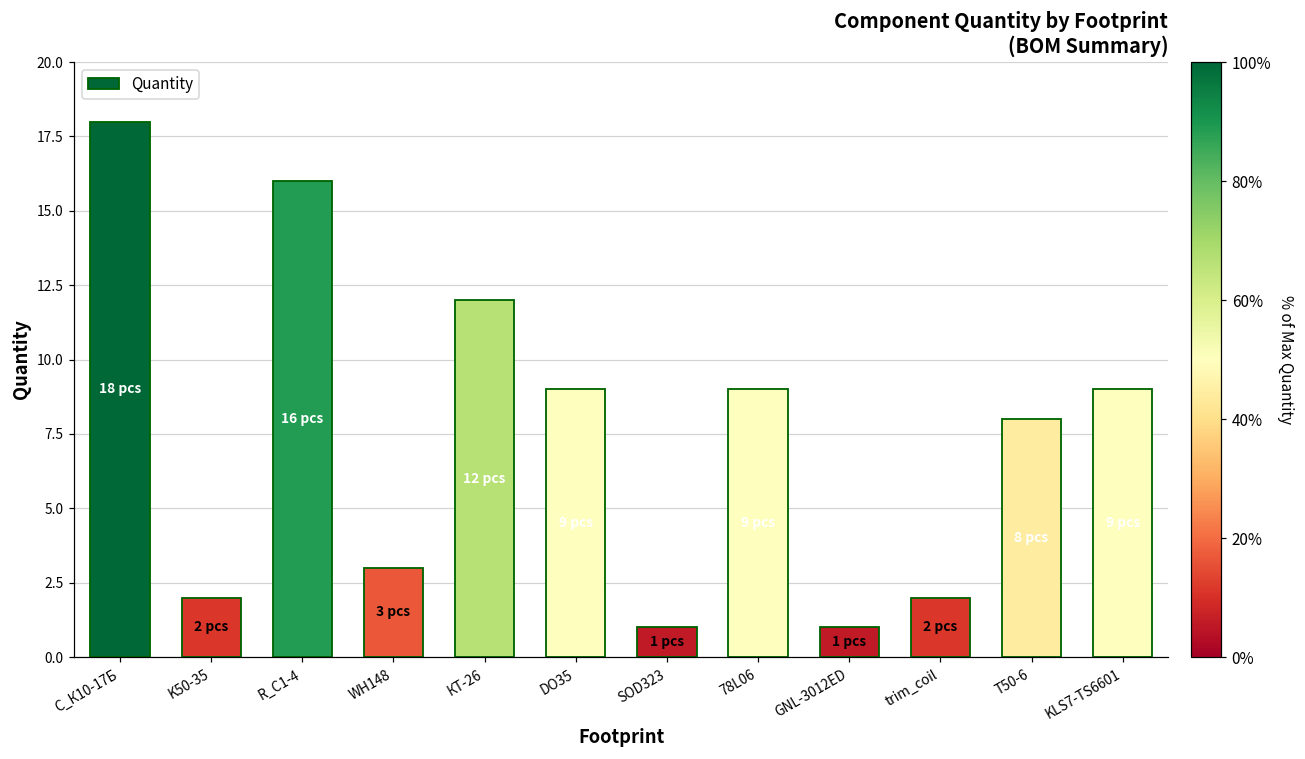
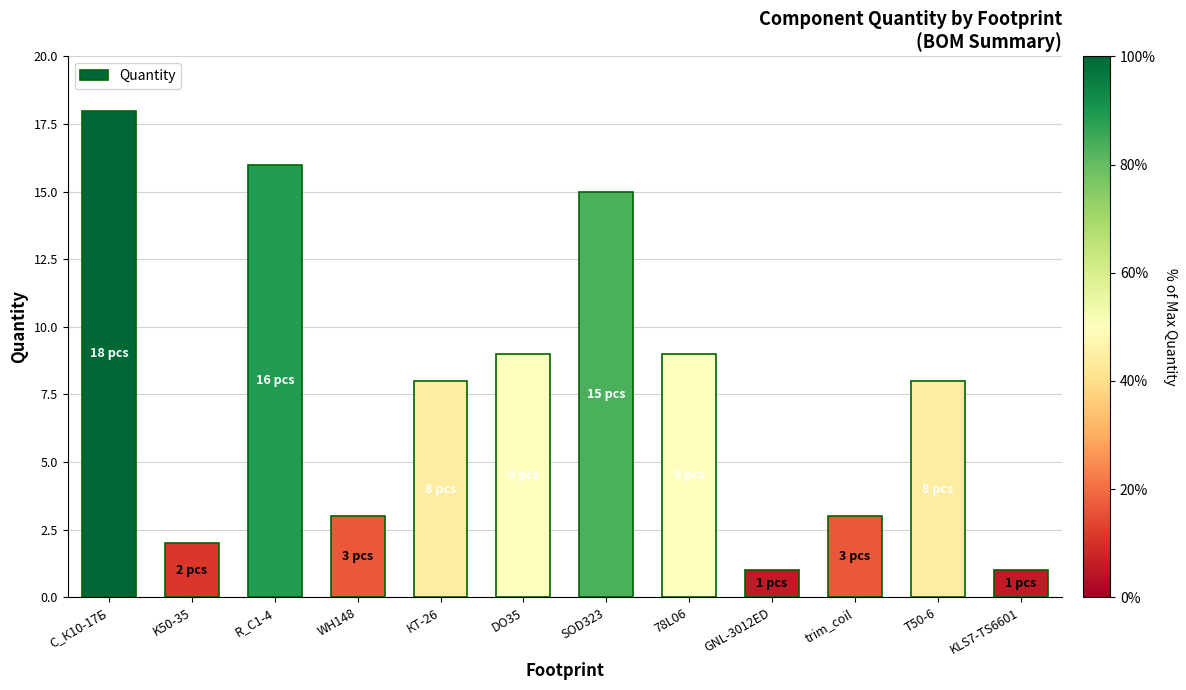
КТ-26: 12 -> 8
SOD323: 1 -> 15
trim_coil: 2 -> 3
KLS7-TS6601: 9 -> 1
